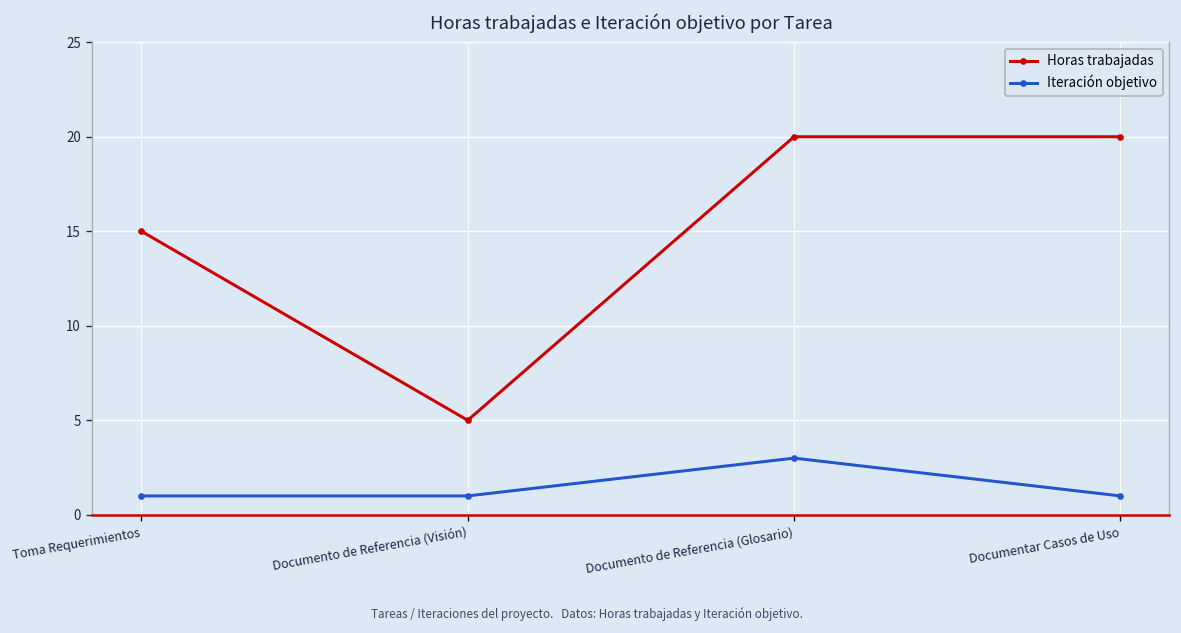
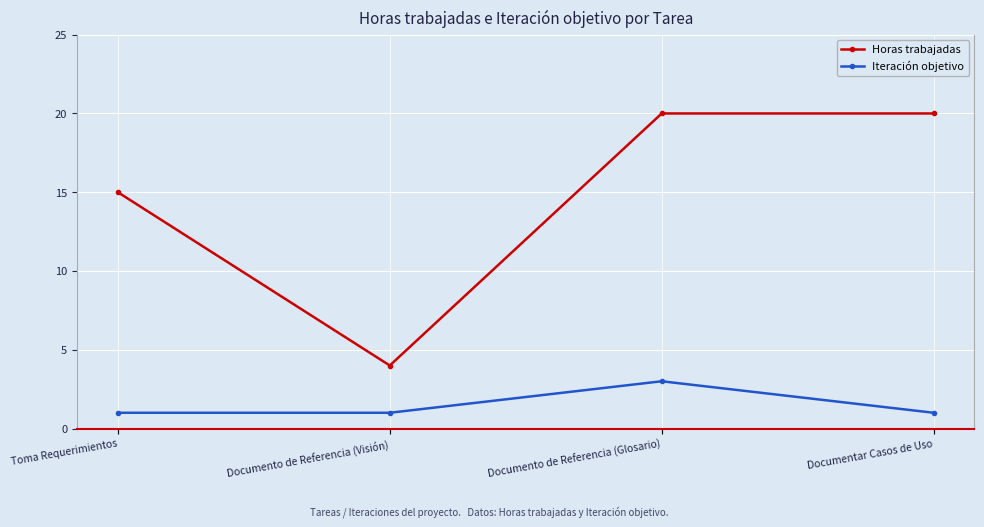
Horas trabajadas, Documento de Referencia (Visión): 5 -> 4
